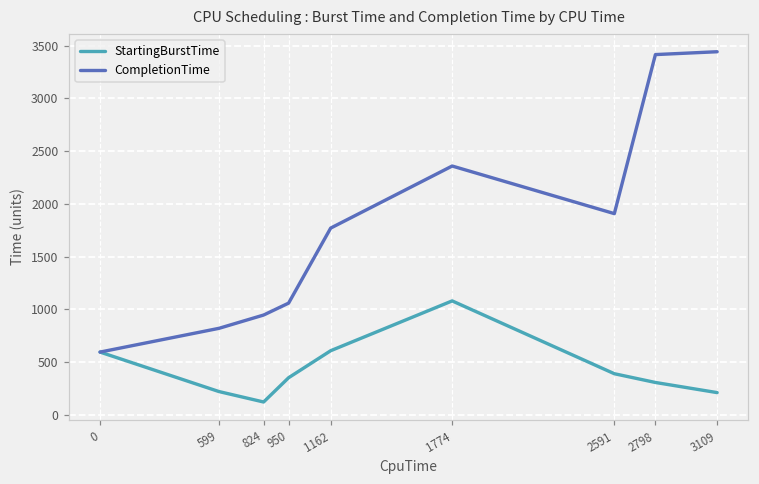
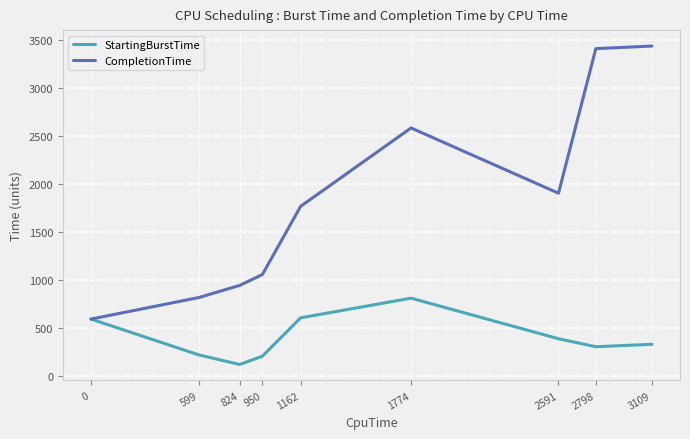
StartingBurstTime, 950: 400 -> 200
StartingBurstTime, 1774: 1100 -> 800
CompletionTime, 1774: 2400 -> 2600
StartingBurstTime, 3109: 200 -> 300
